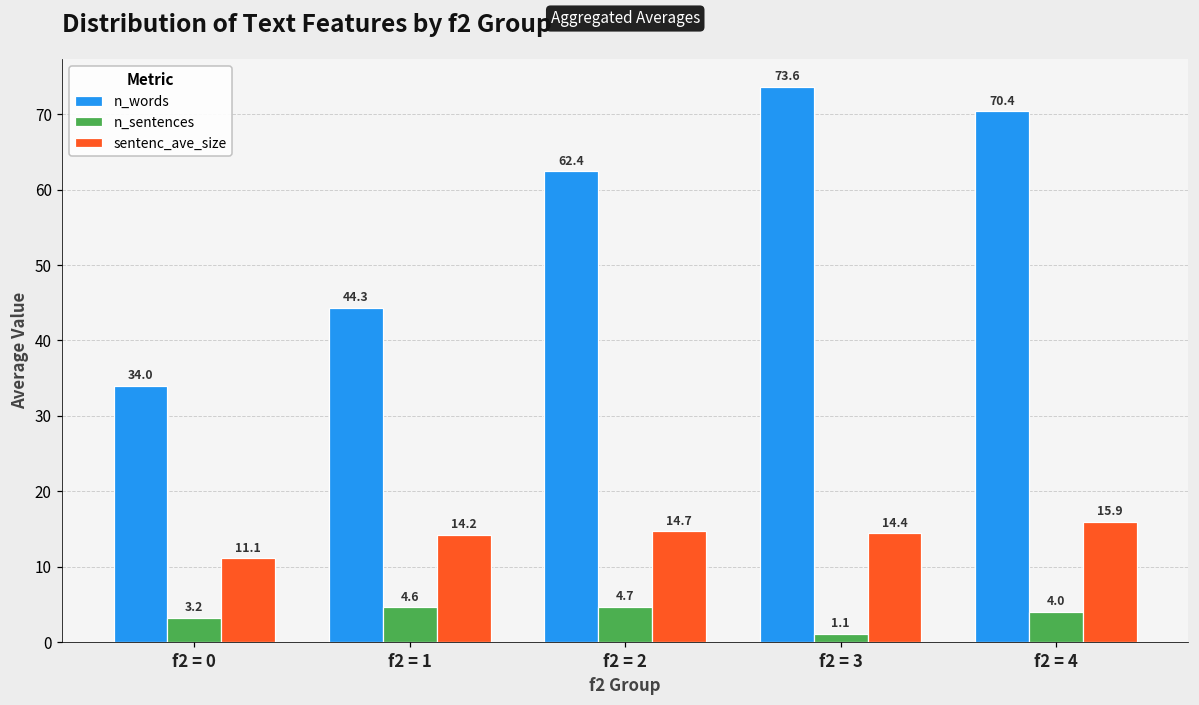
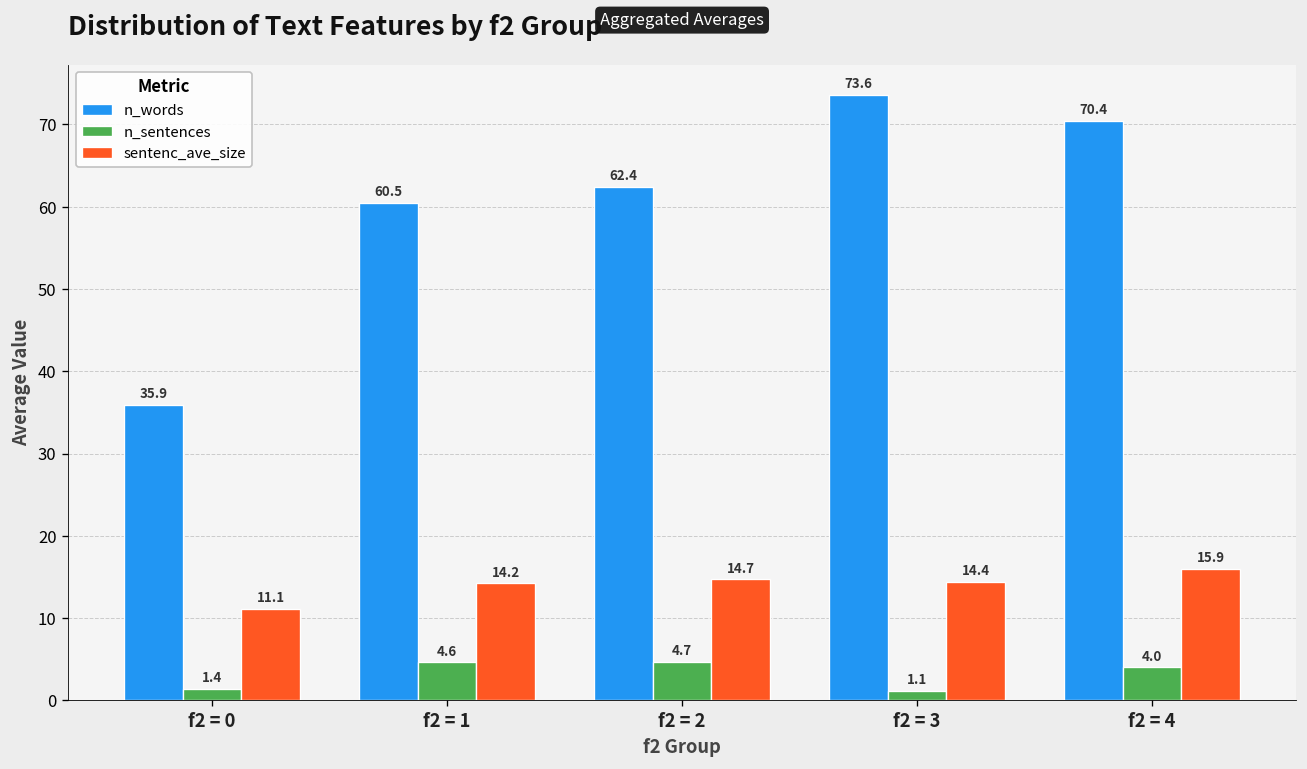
n_words, f2 = 0: 34.0 -> 35.9
n_sentences, f2 = 0: 3.2 -> 1.4
n_words, f2 = 1: 44.3 -> 60.5
